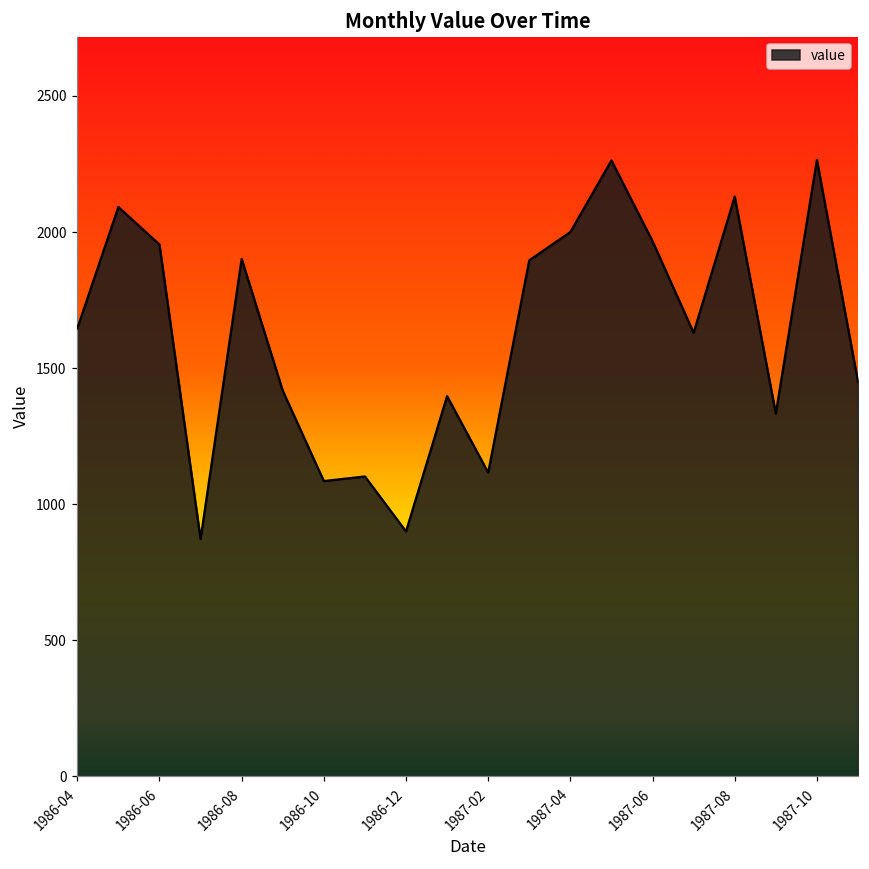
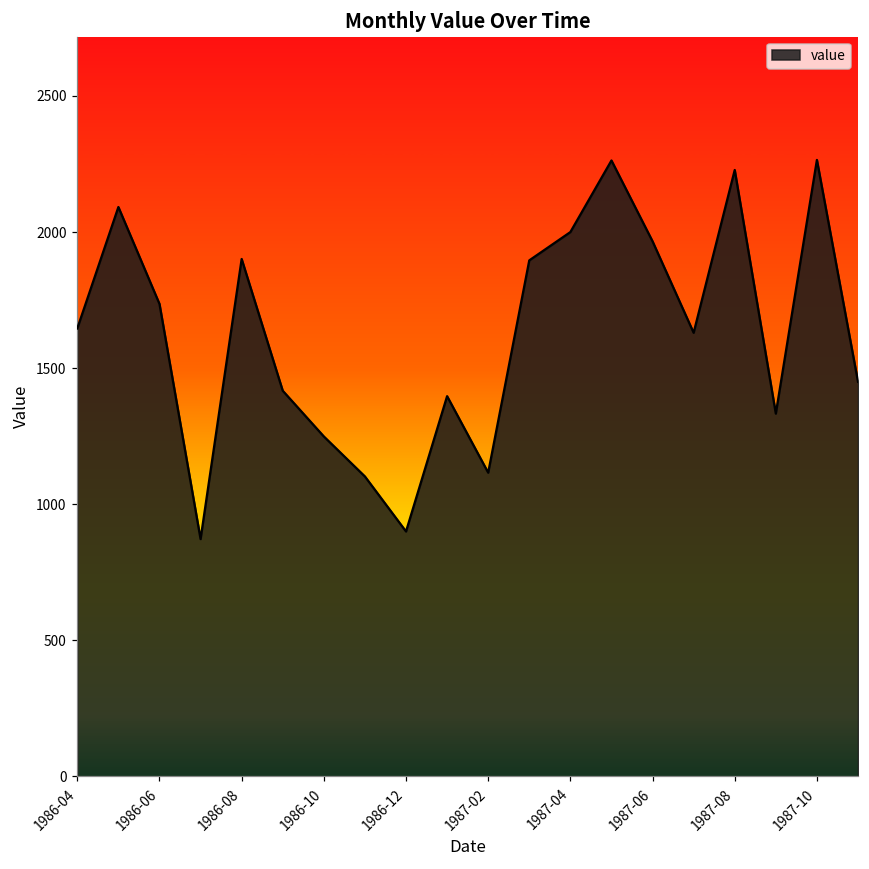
1986-06: 1950 -> 1740
1986-10: 1090 -> 1250
1987-08: 2130 -> 2230
